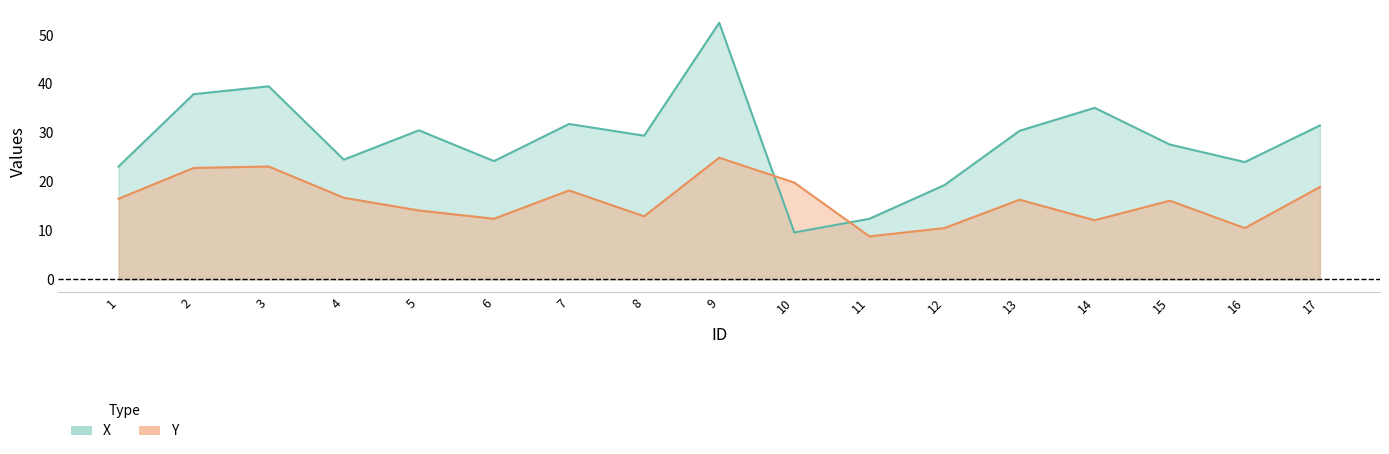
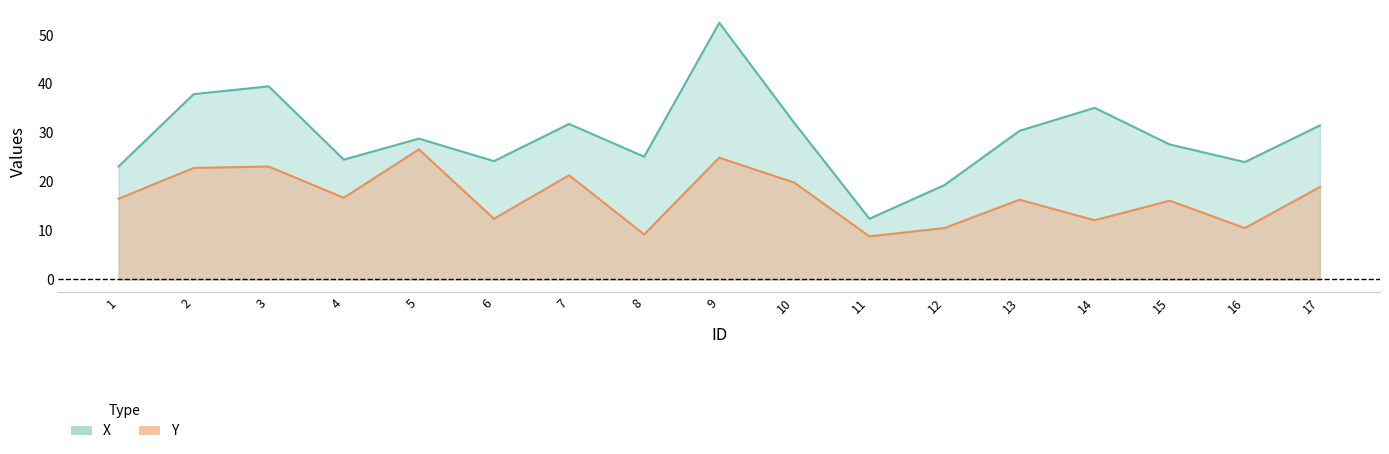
X, 5: 31 -> 29
Y, 5: 14 -> 27
Y, 7: 18 -> 21
X, 8: 29 -> 25
Y, 8: 13 -> 9
X, 10: 10 -> 32
